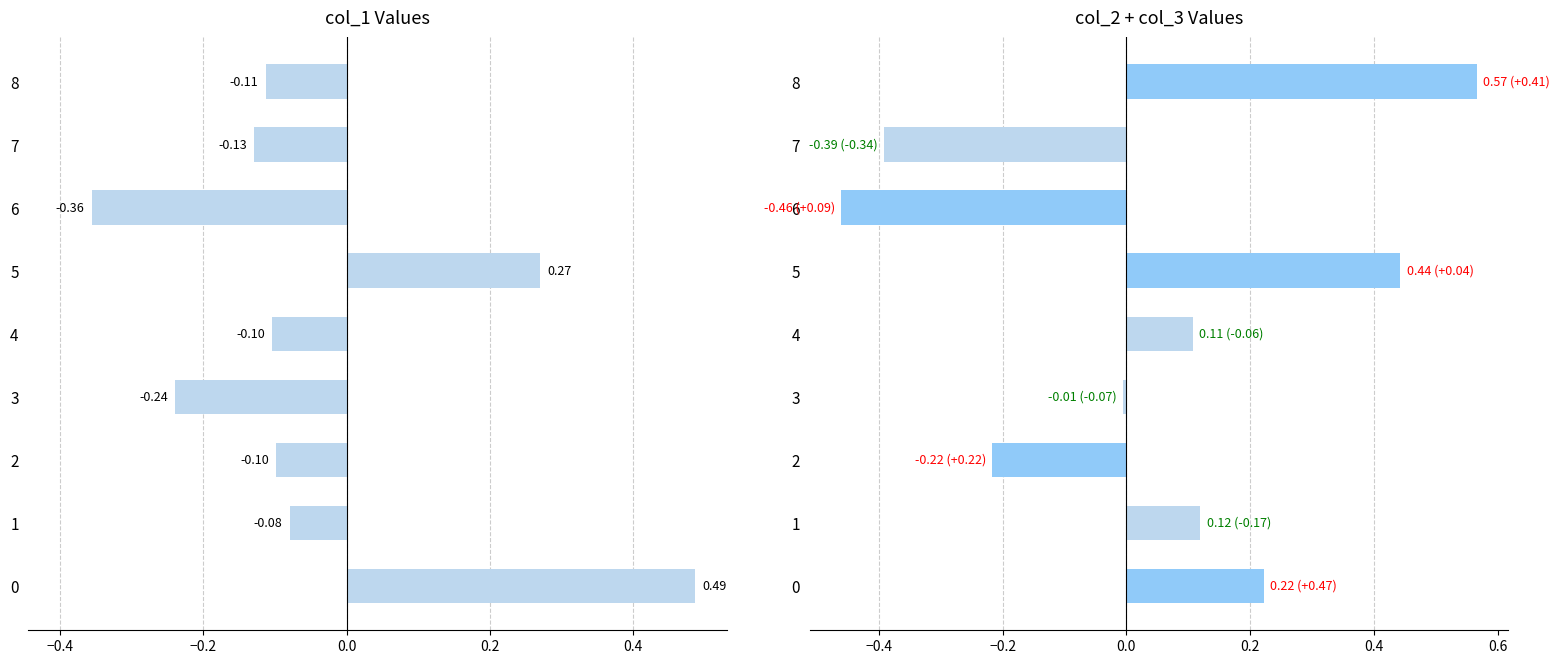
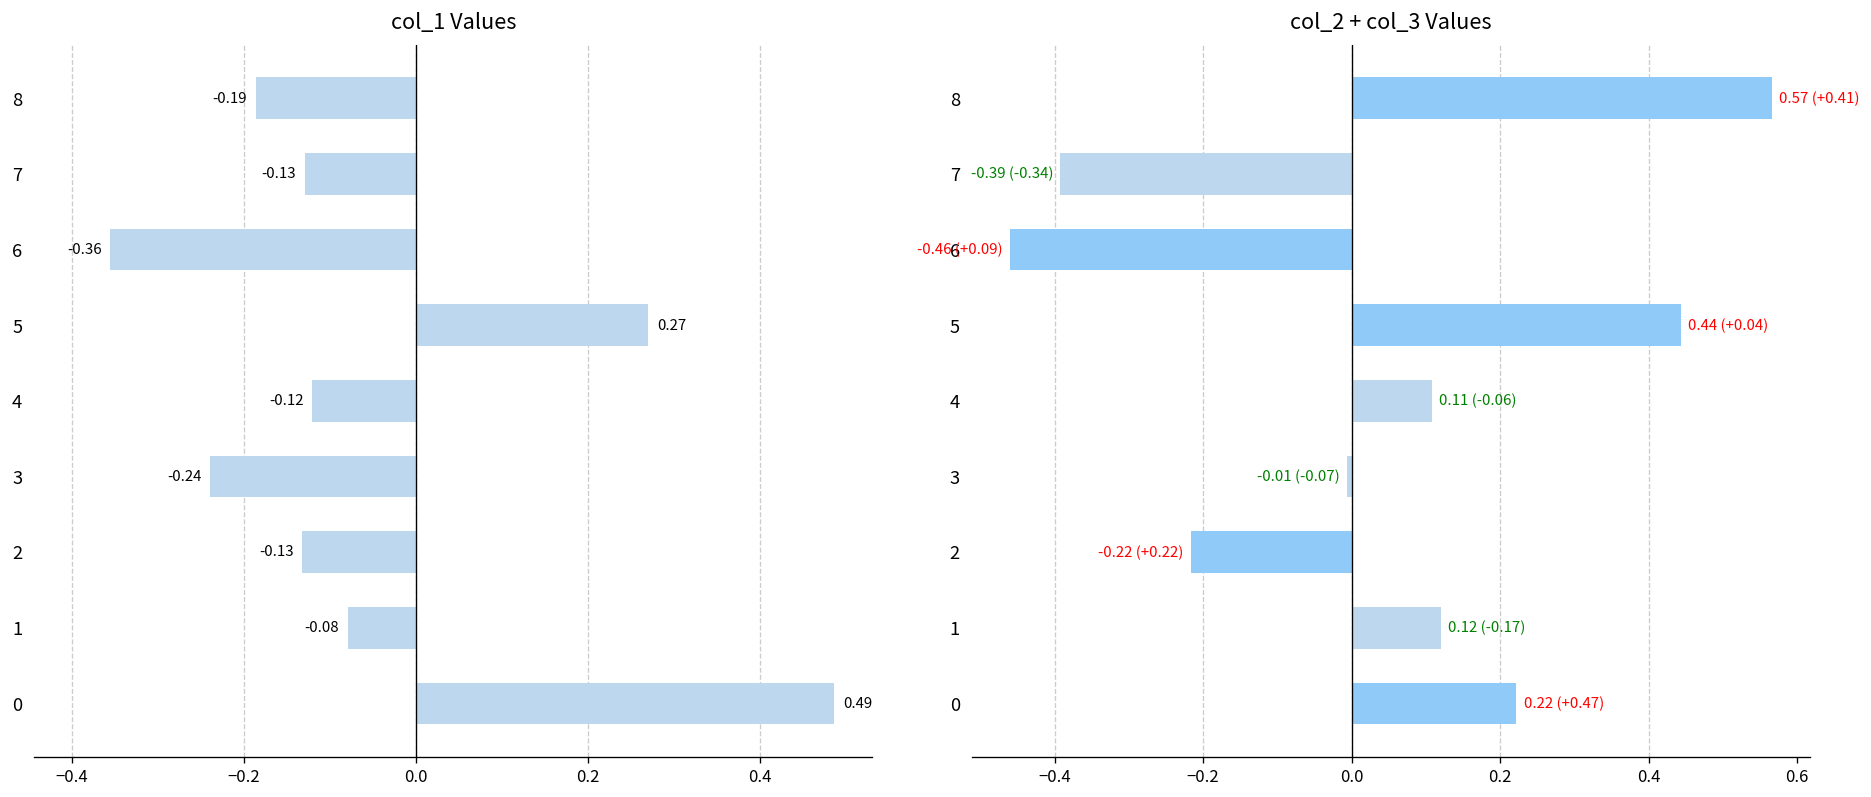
col_1 Values, 8: -0.11 -> -0.19
col_1 Values, 4: -0.10 -> -0.12
col_1 Values, 2: -0.10 -> -0.13
